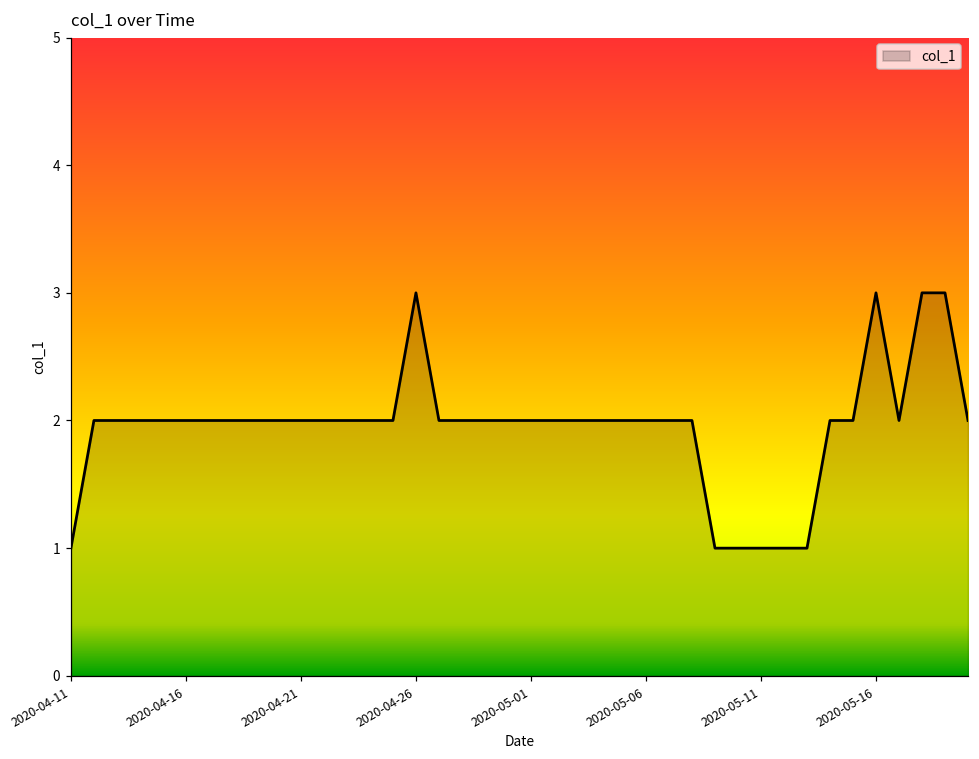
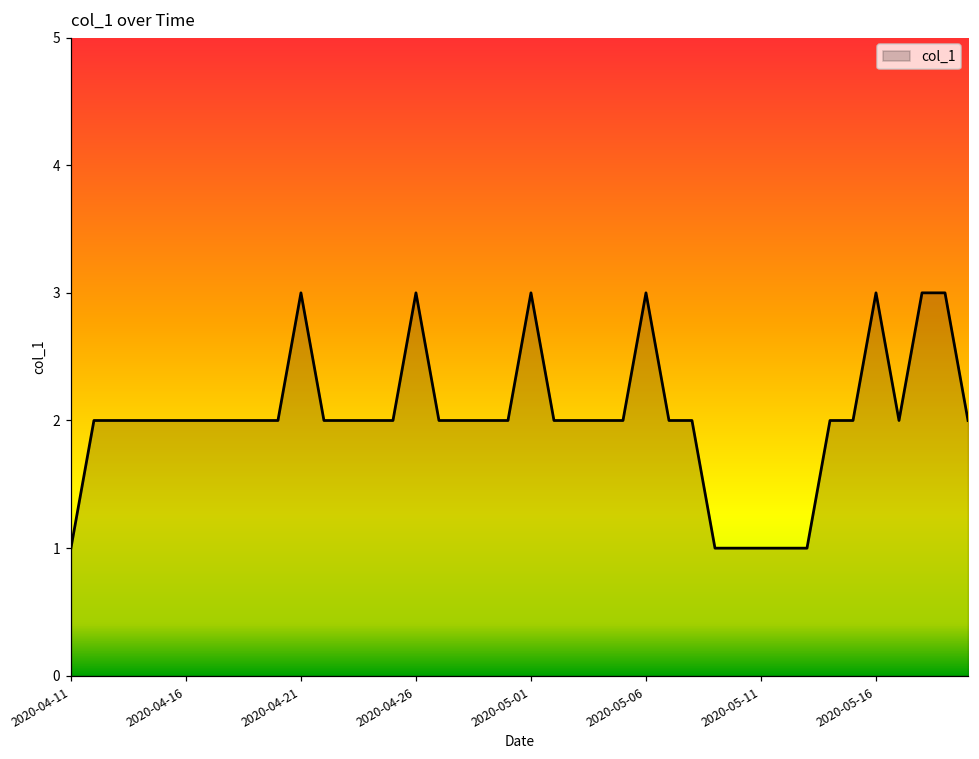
2020-04-21: 2 -> 3
2020-05-01: 2 -> 3
2020-05-06: 2 -> 3
